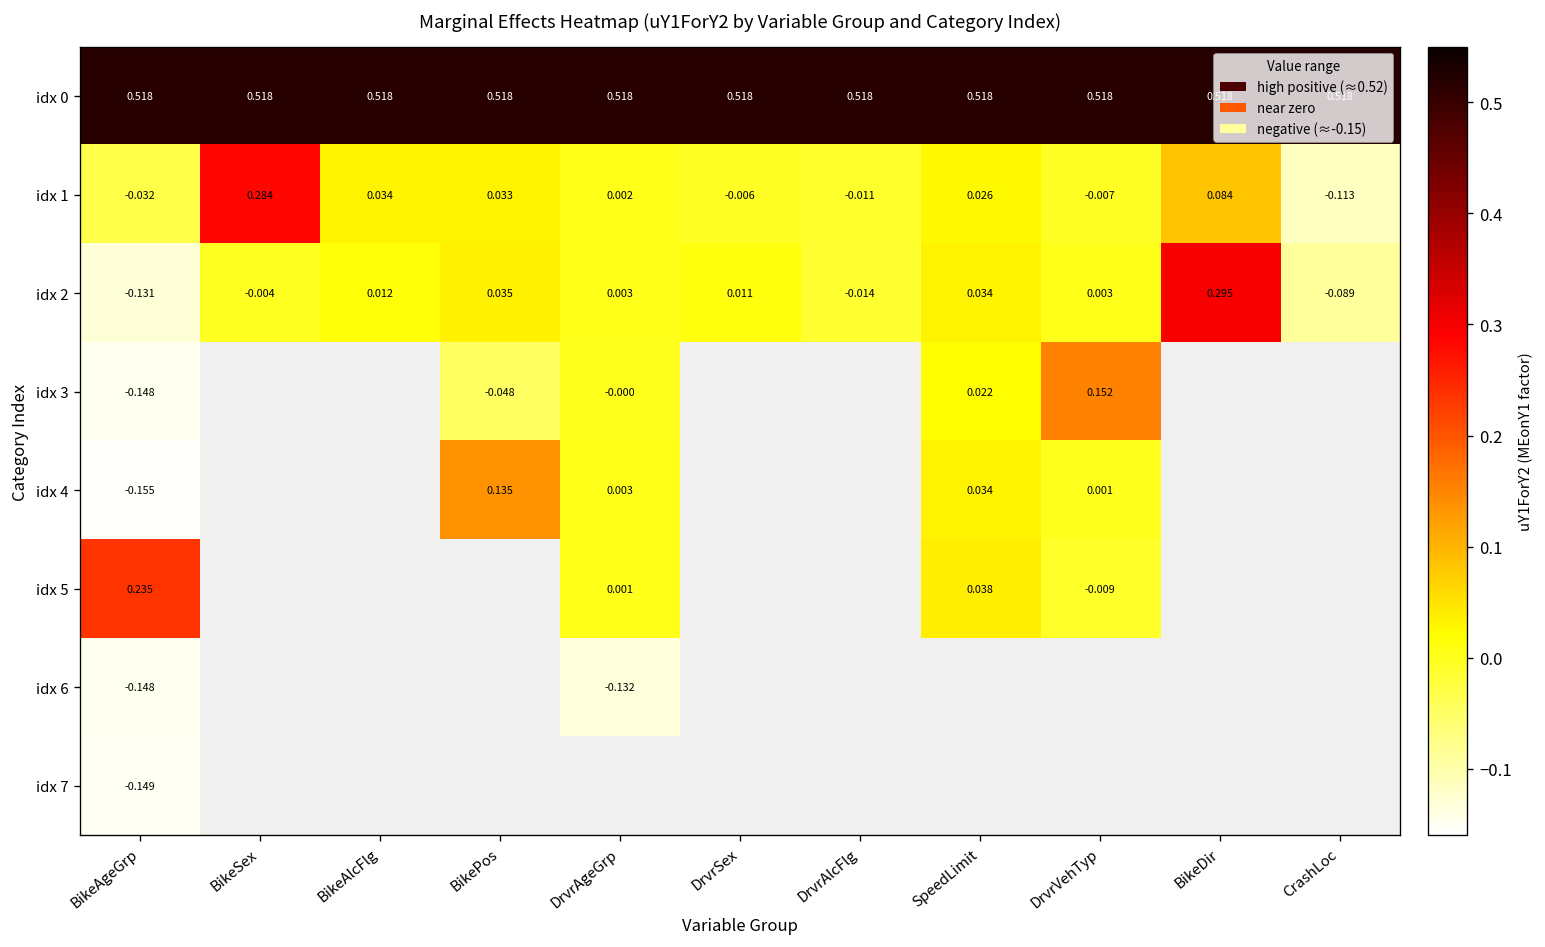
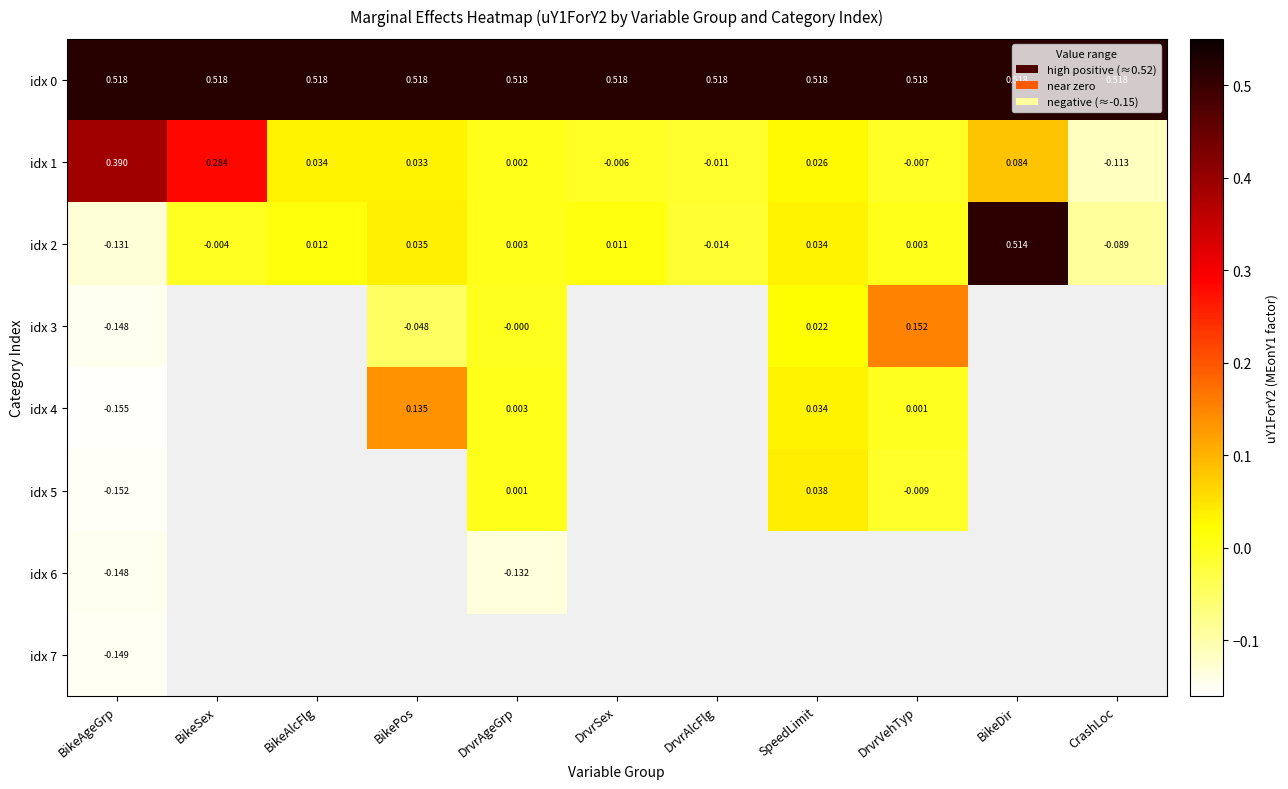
idx 1, BikeAgeGrp: -0.032 -> 0.390
idx 2, BikeDir: 0.295 -> 0.514
idx 5, BikeAgeGrp: 0.235 -> -0.152
